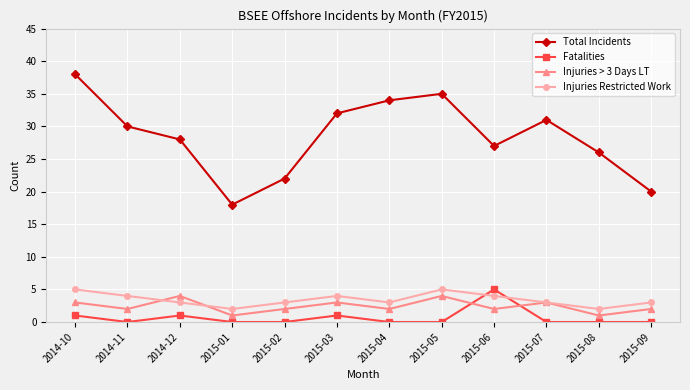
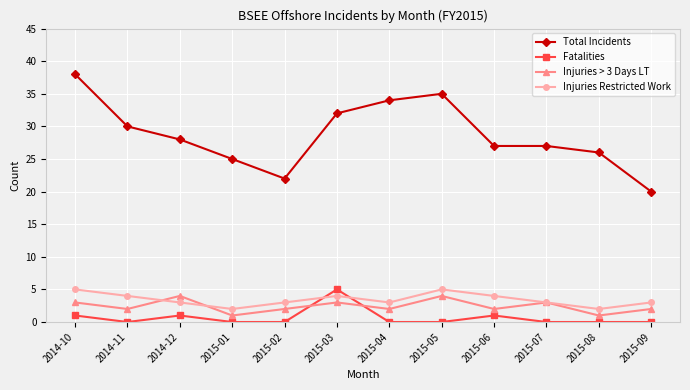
Total Incidents, 2015-01: 18 -> 25
Fatalities, 2015-03: 1 -> 5
Fatalities, 2015-06: 5 -> 1
Total Incidents, 2015-07: 31 -> 27
